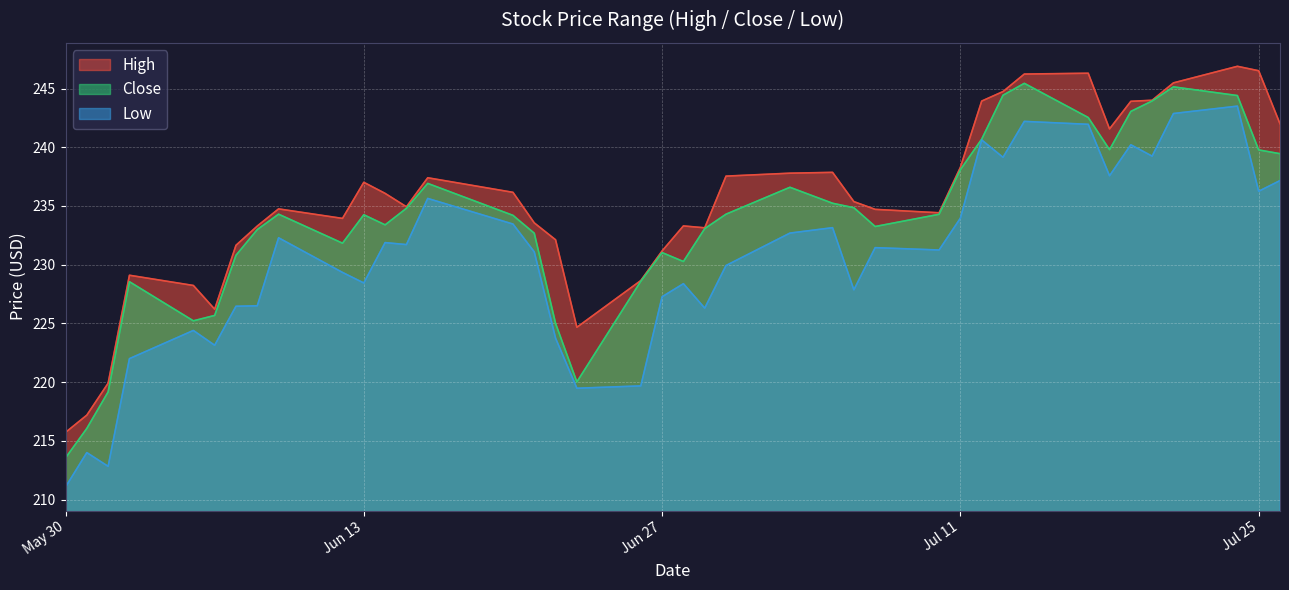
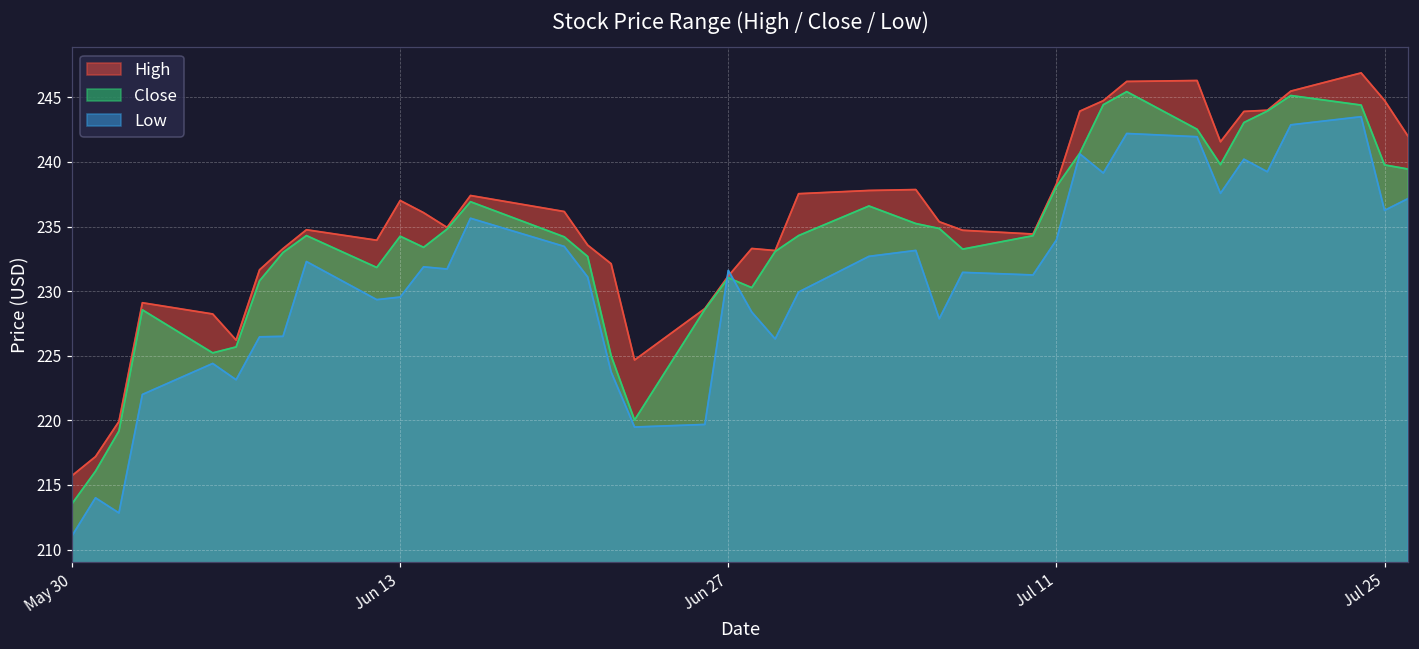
Low, Jun 13: 228.4 -> 229.5
Low, Jun 27: 227.3 -> 231.6
High, Jul 25: 246.5 -> 244.8
